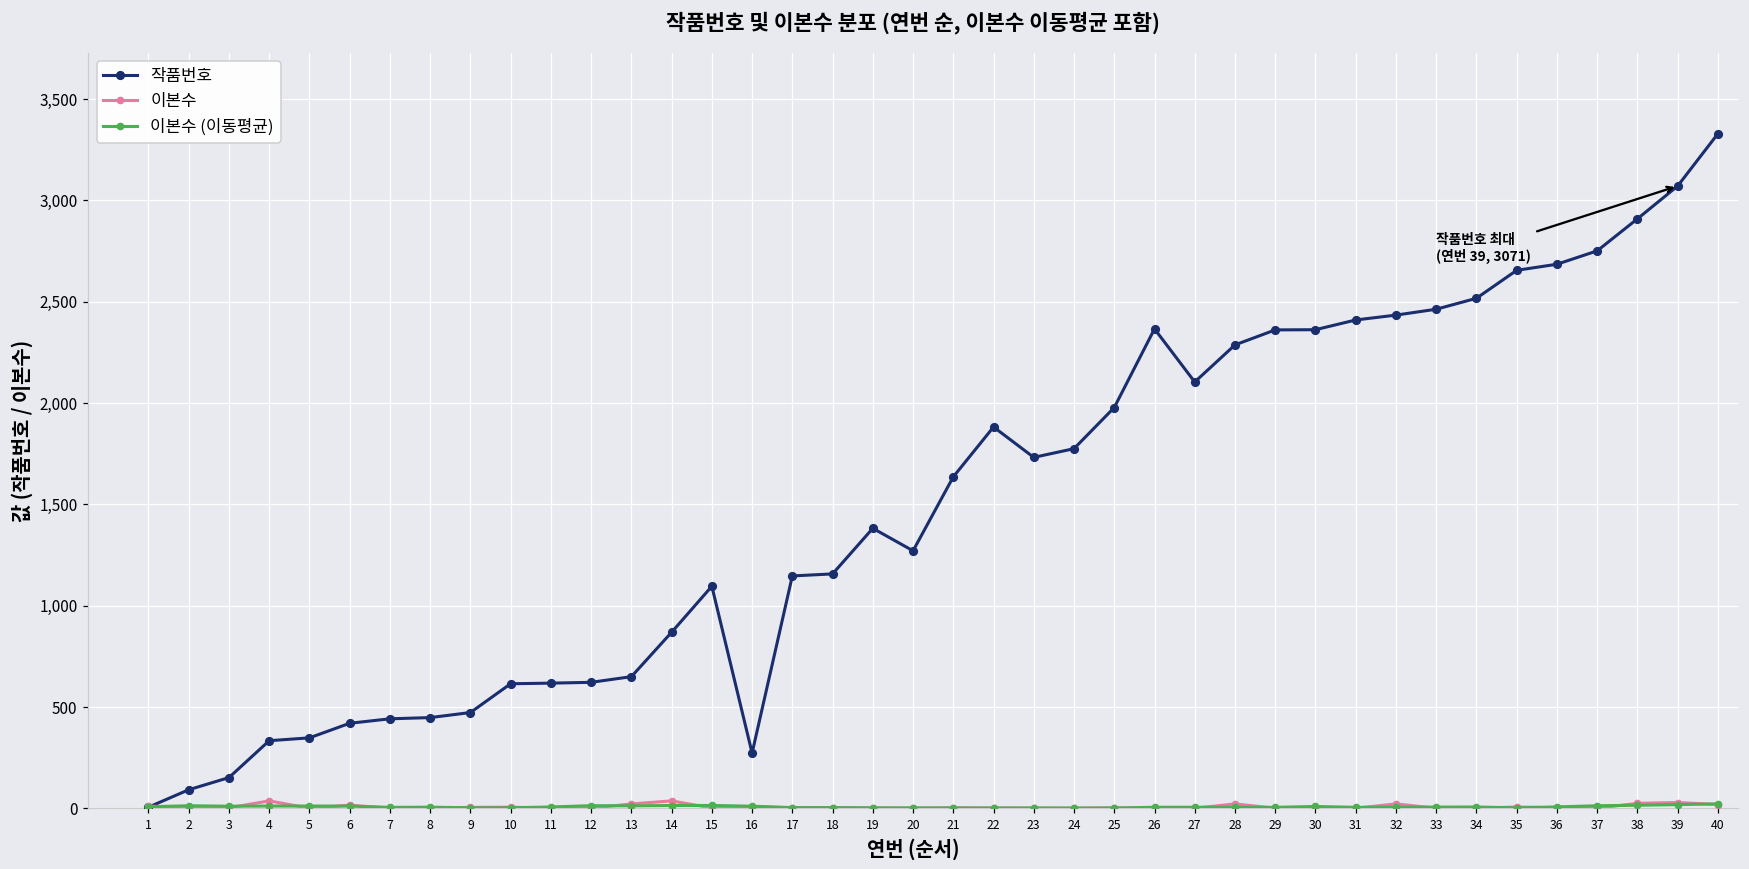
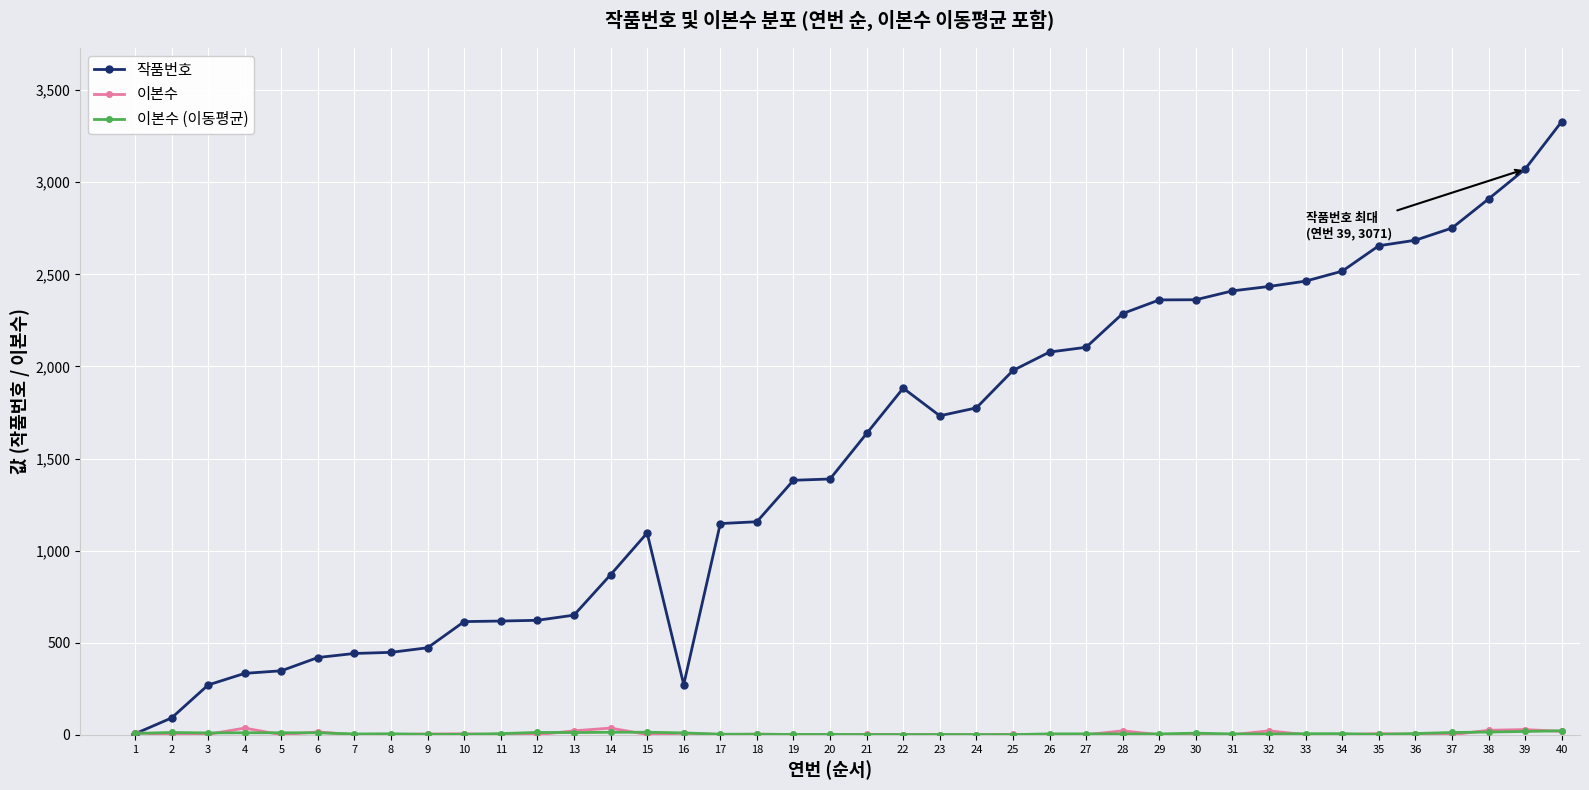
작품번호, 3: 150 -> 270
작품번호, 20: 1,270 -> 1,390
작품번호, 26: 2,370 -> 2,080
